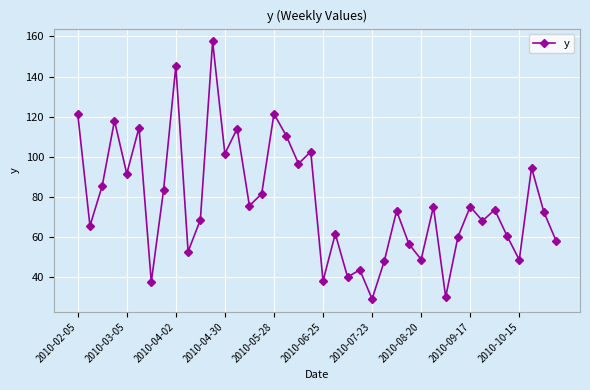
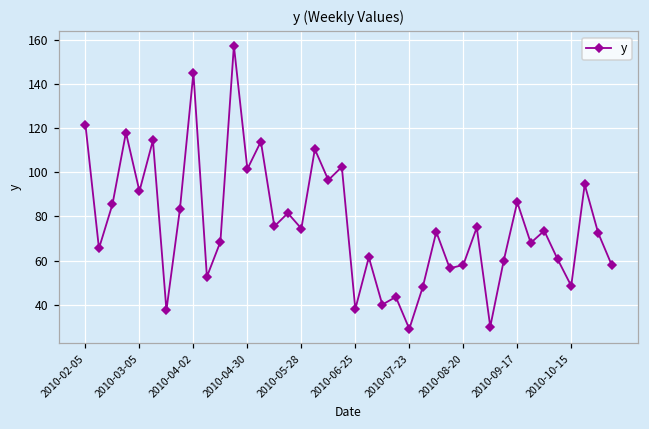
2010-05-28: 121 -> 75
2010-08-20: 49 -> 58
2010-09-17: 75 -> 86
